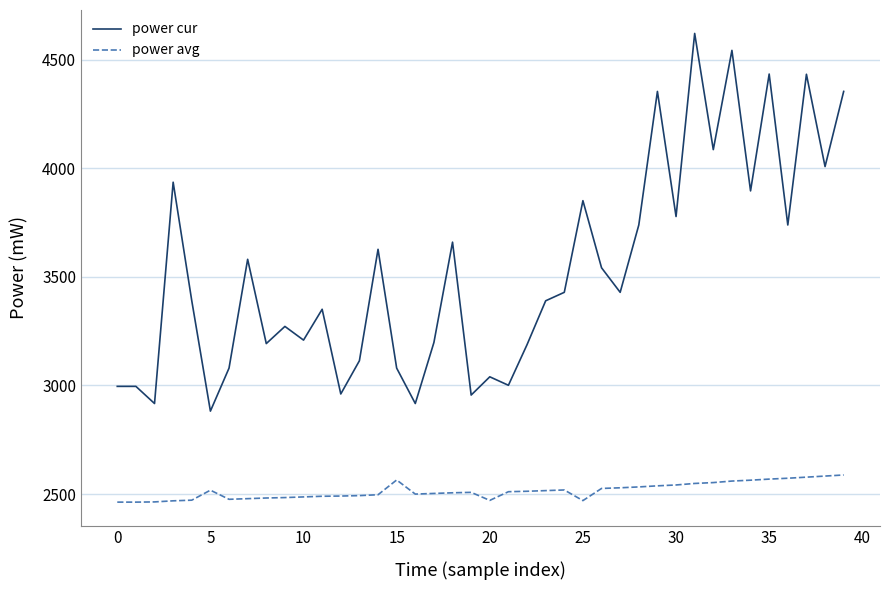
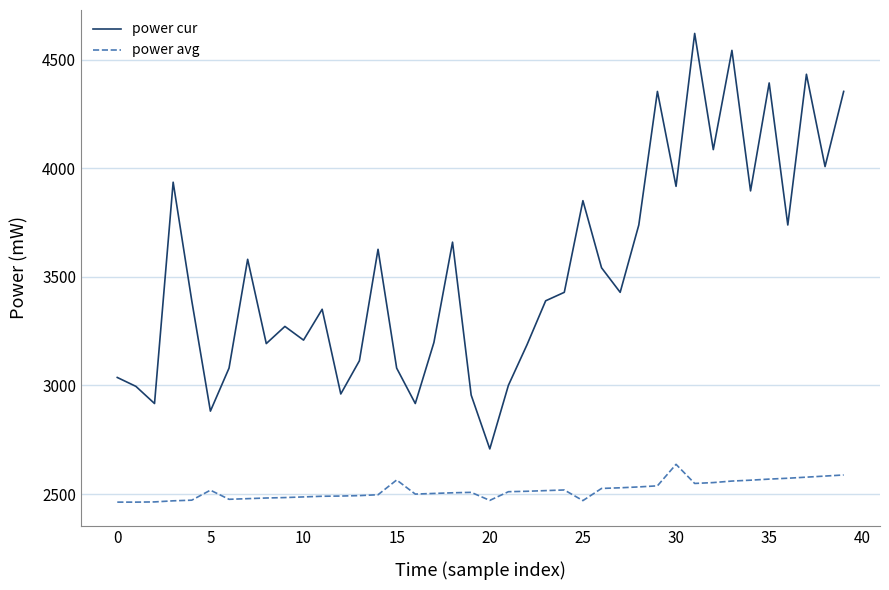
power cur, 0: 3000 -> 3040
power cur, 20: 3040 -> 2710
power cur, 30: 3780 -> 3920
power avg, 30: 2540 -> 2640
power cur, 35: 4430 -> 4390
